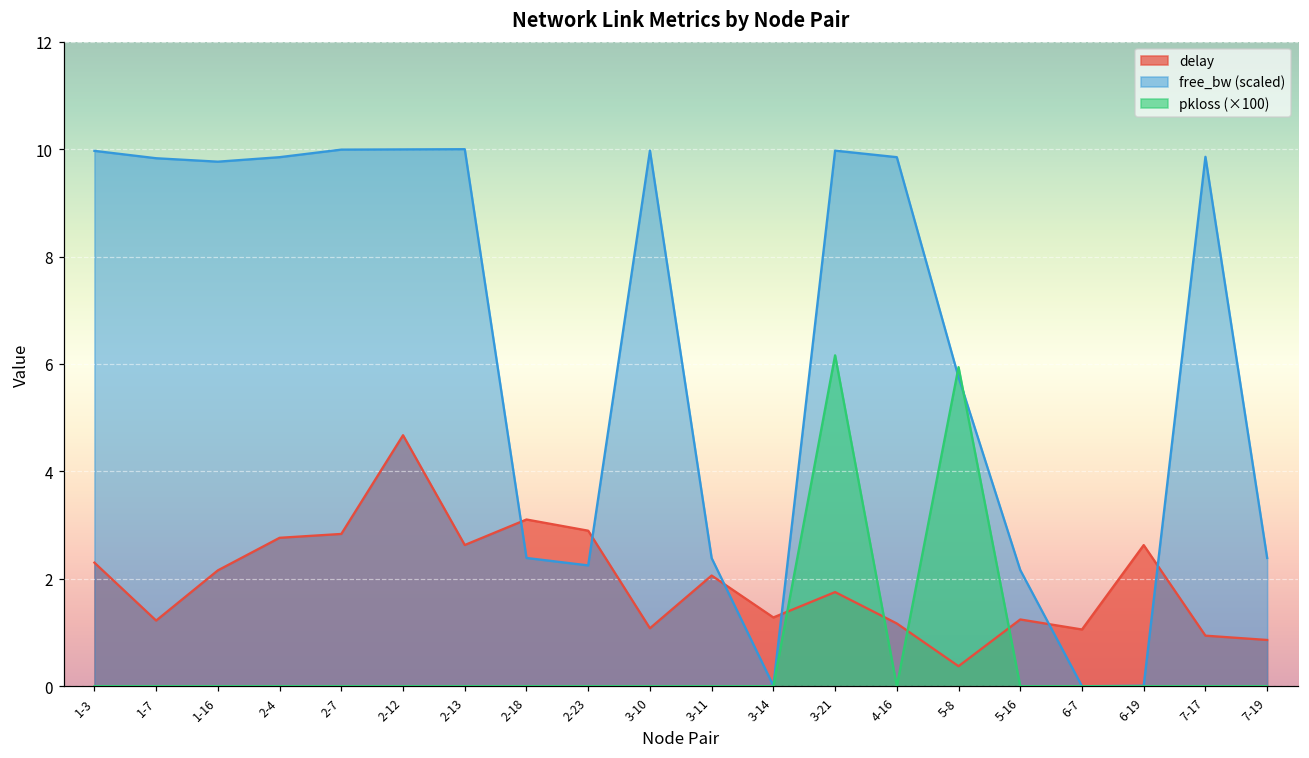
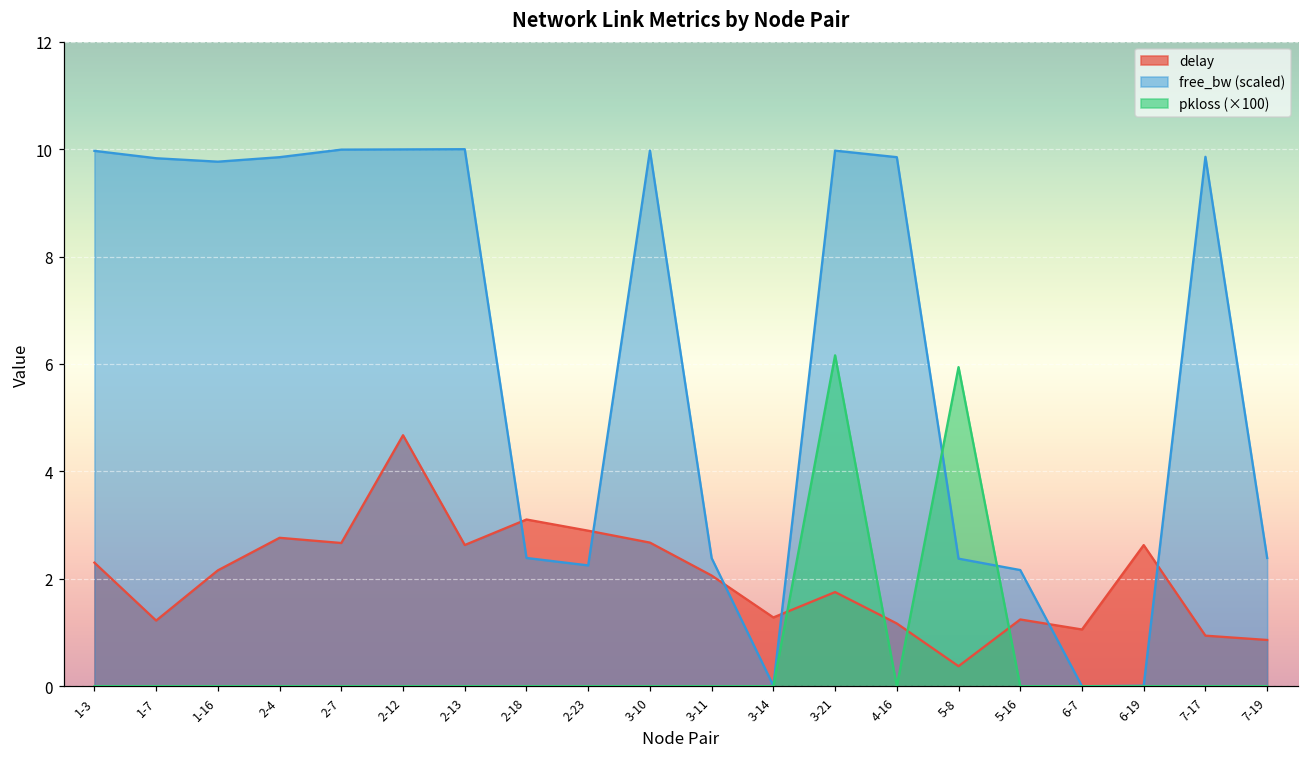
delay, 2-7: 2.8 -> 2.7
delay, 3-10: 1.1 -> 2.7
free_bw (scaled), 5-8: 5.8 -> 2.4
